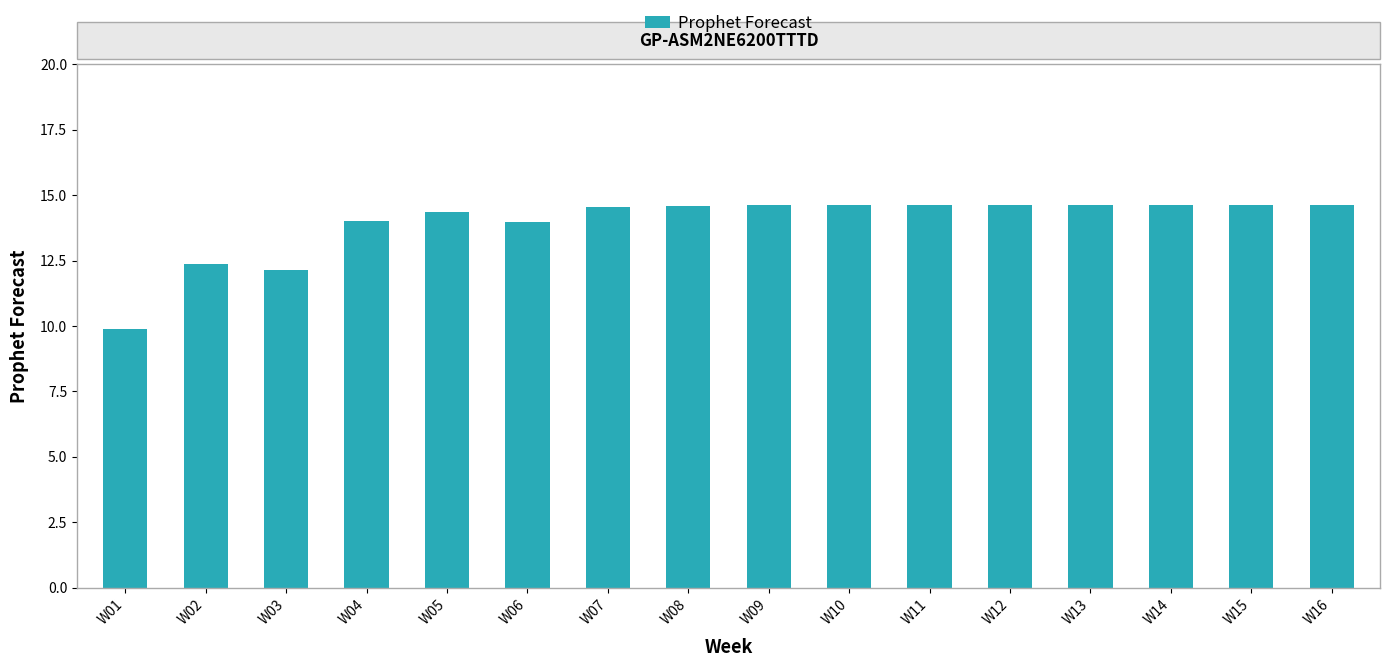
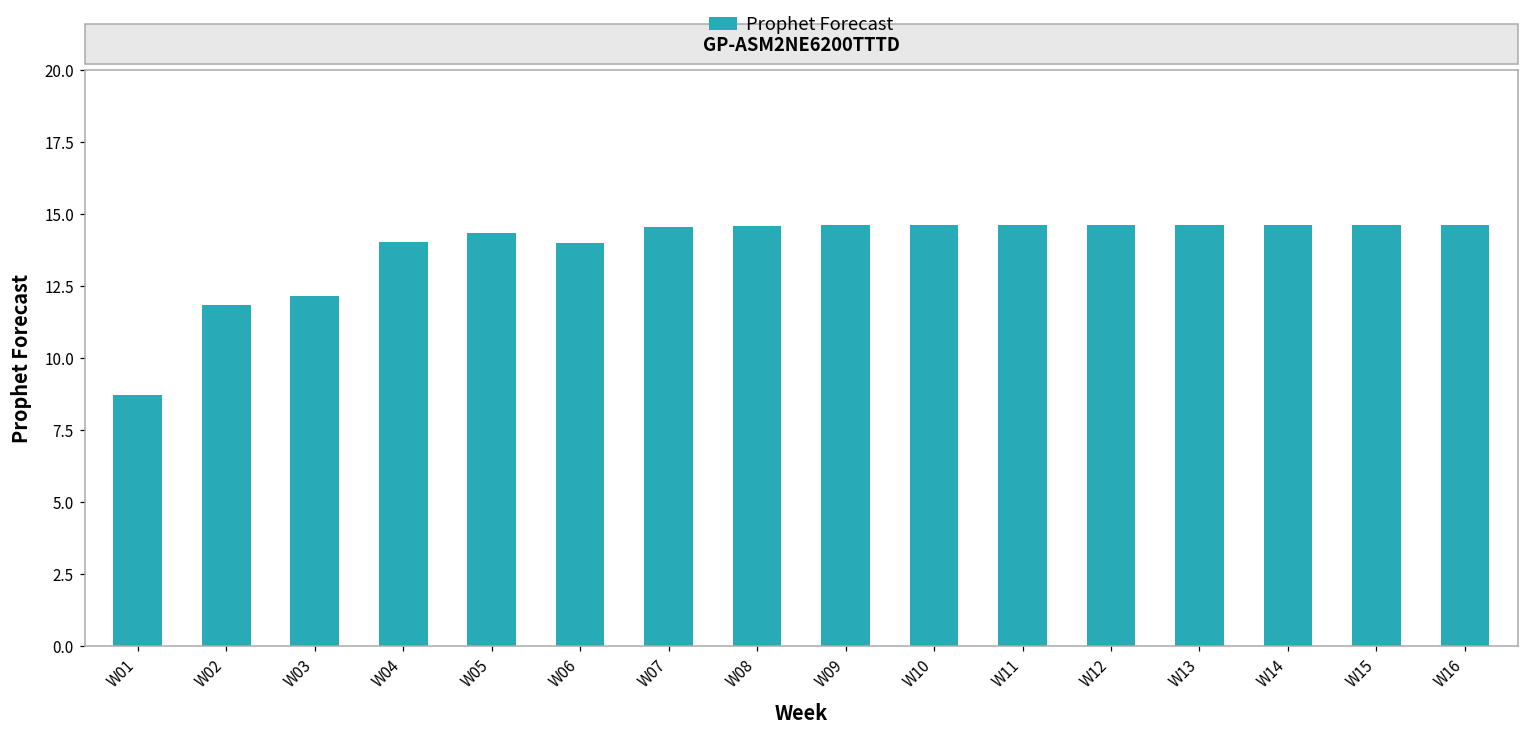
W01: 9.9 -> 8.7
W02: 12.4 -> 11.8
